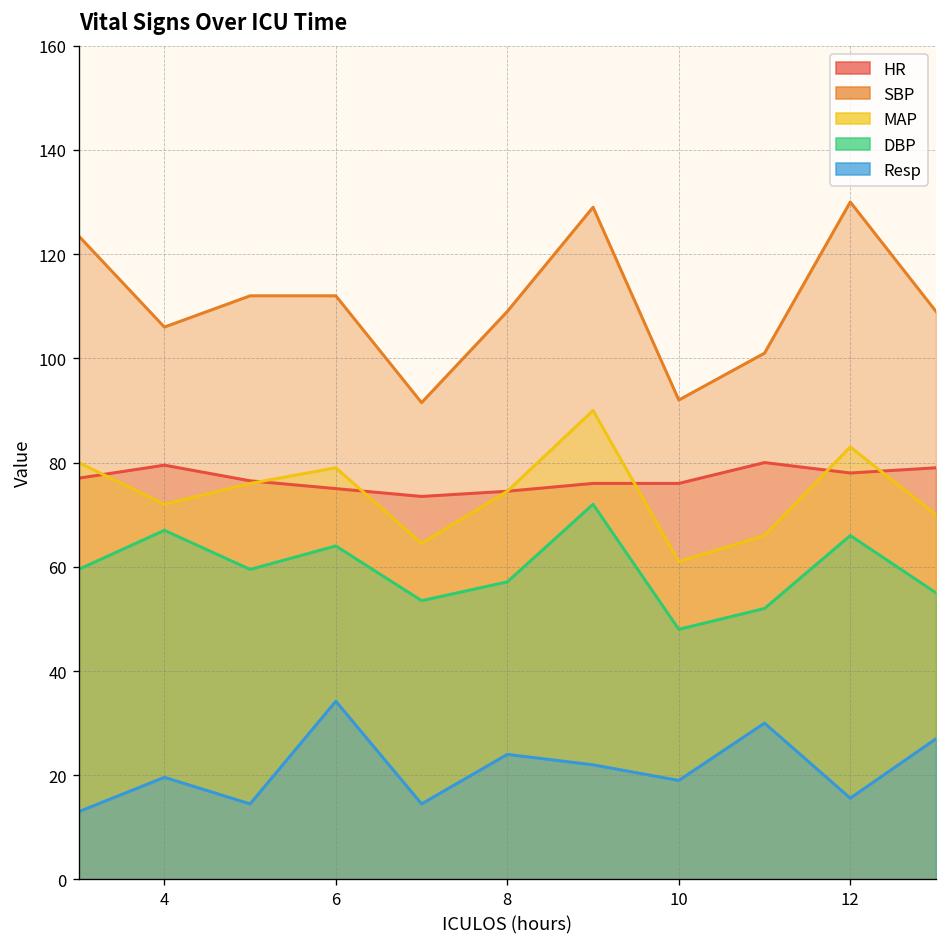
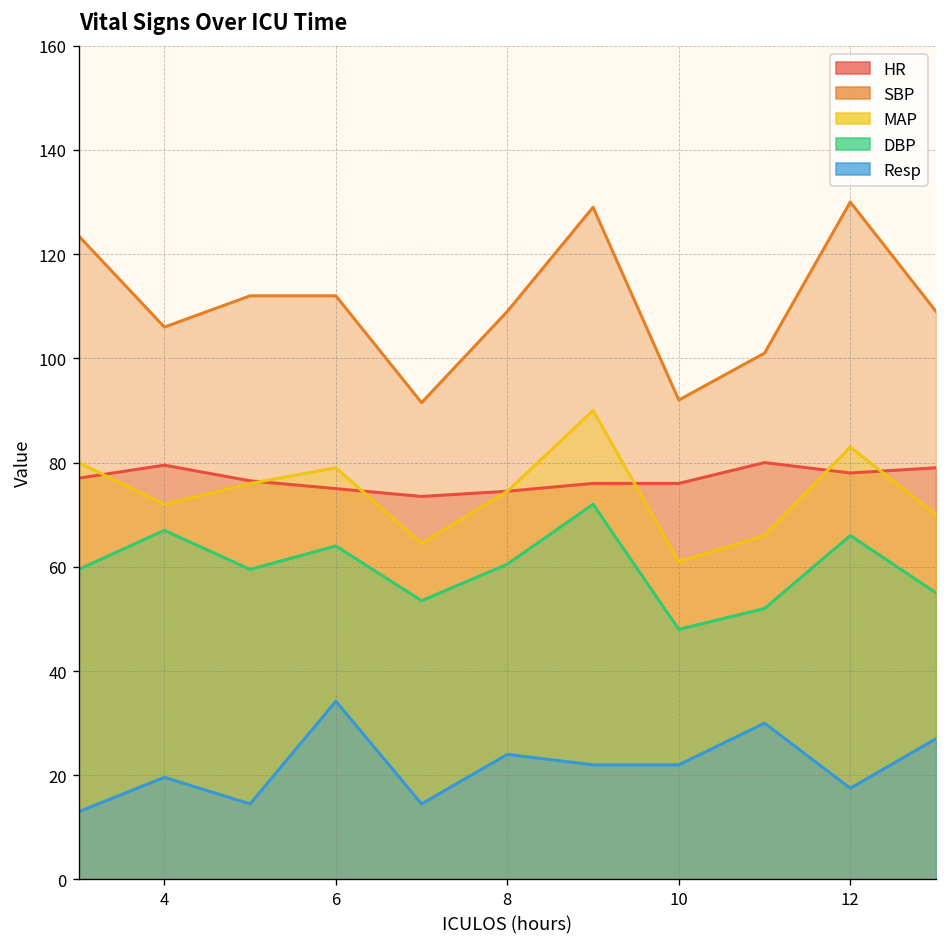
DBP, 8: 57 -> 61
Resp, 10: 19 -> 22
Resp, 12: 16 -> 18
